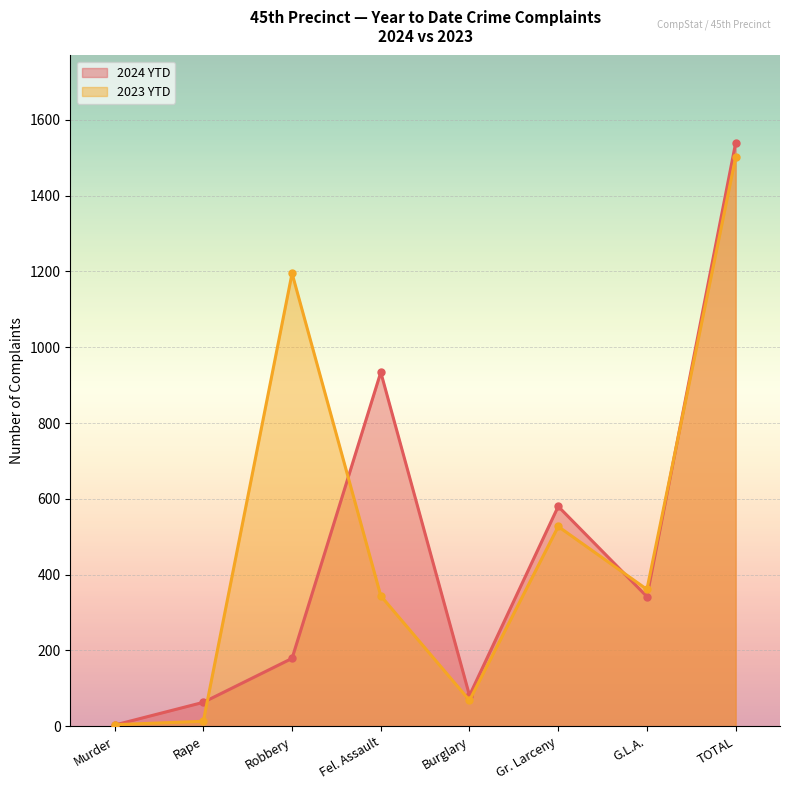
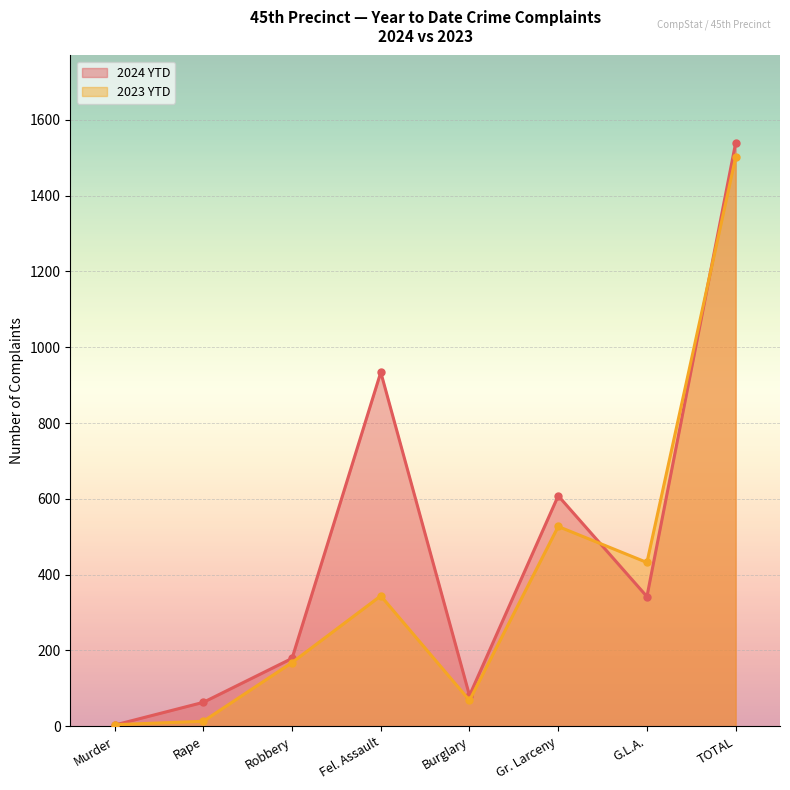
2023 YTD, Robbery: 1200 -> 170
2024 YTD, Gr. Larceny: 580 -> 610
2023 YTD, G.L.A.: 360 -> 430
